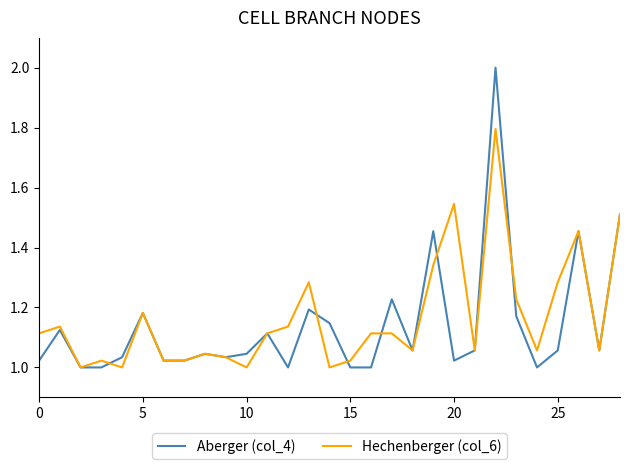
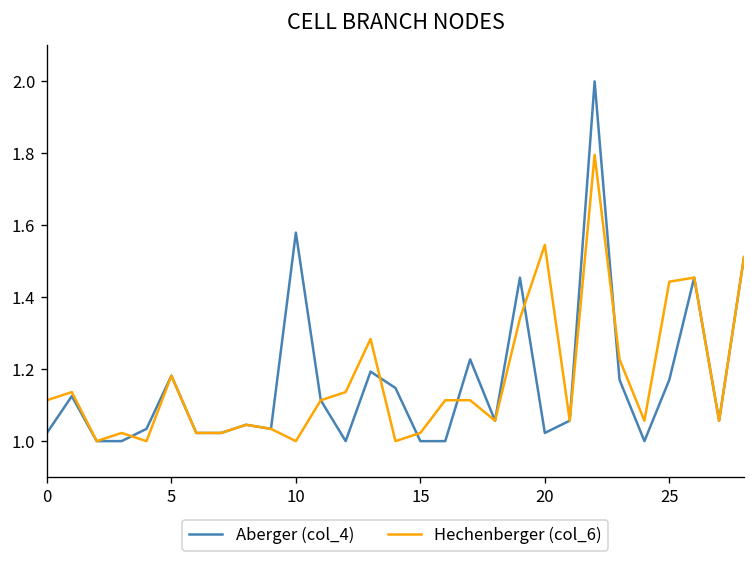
Aberger (col_4), 10: 1.05 -> 1.58
Aberger (col_4), 25: 1.06 -> 1.17
Hechenberger (col_6), 25: 1.28 -> 1.44
